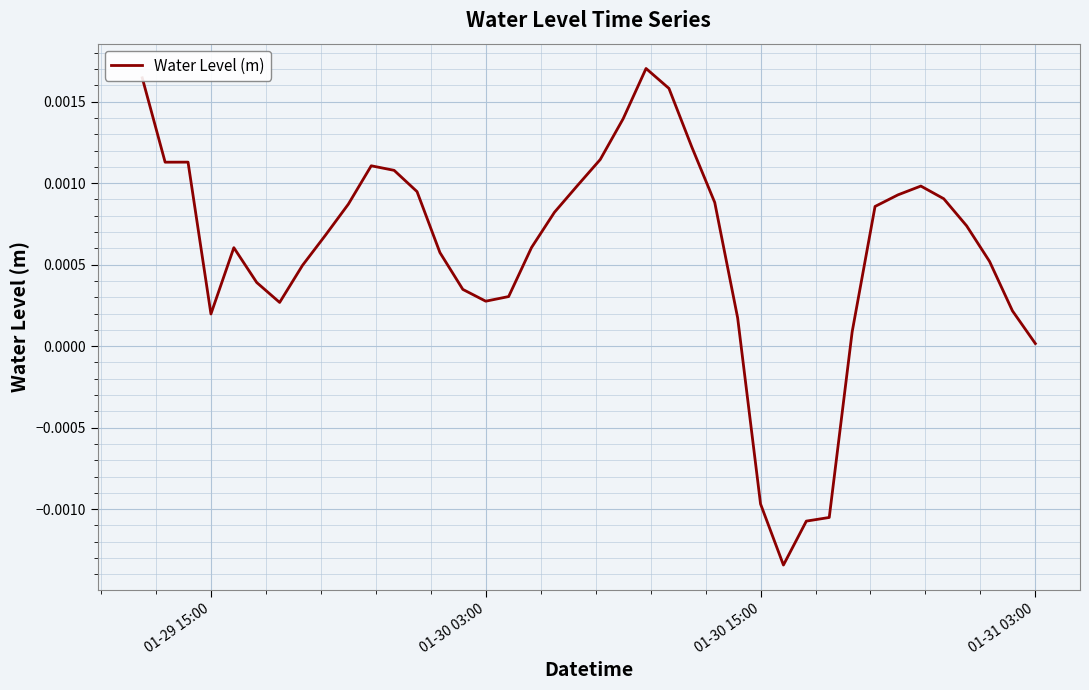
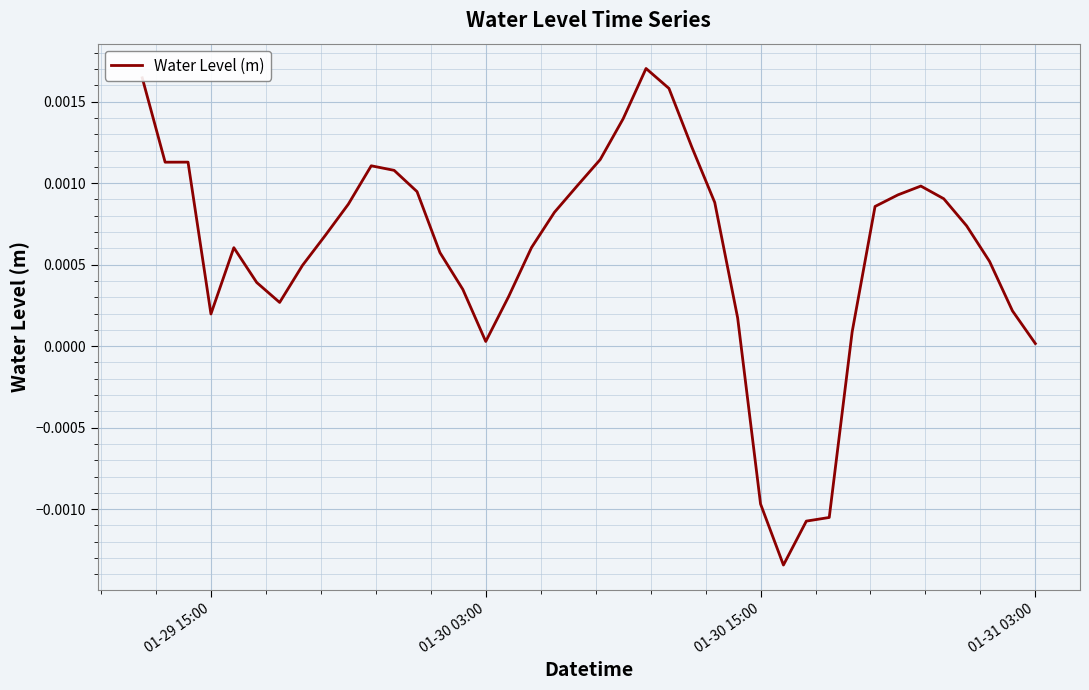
01-30 03:00: 0.00028 -> 0.00003
